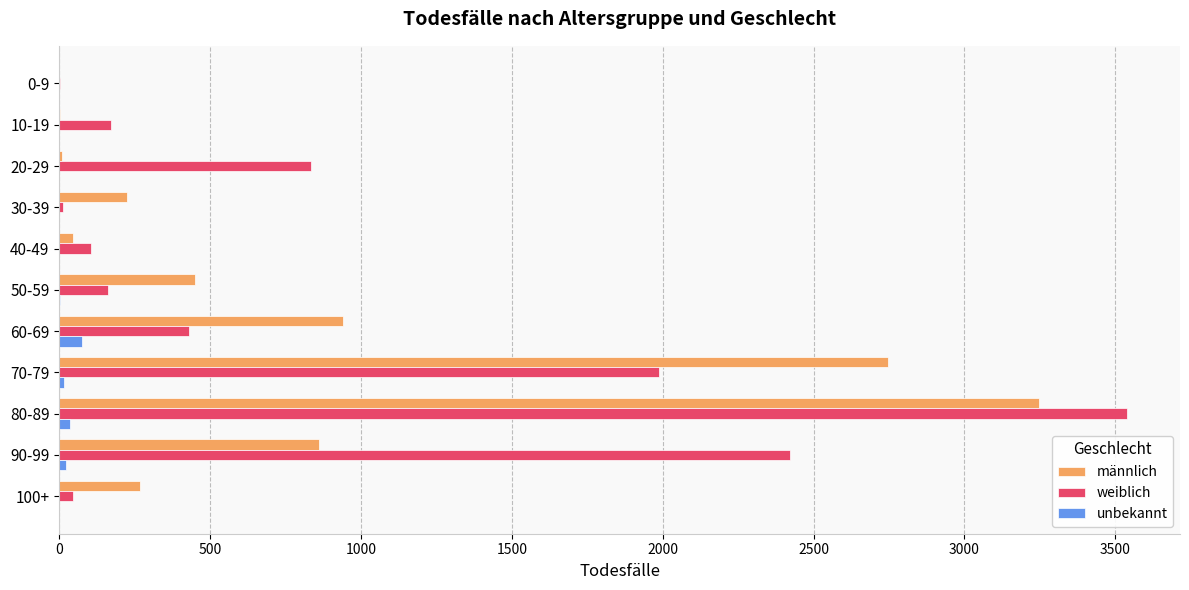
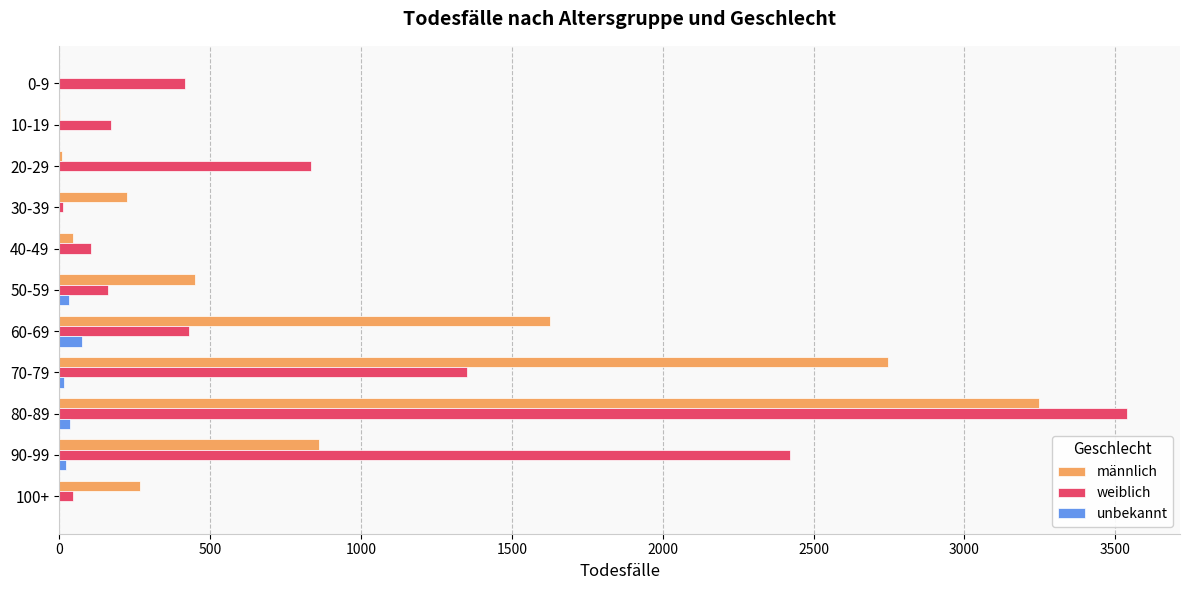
weiblich, 0-9: 0 -> 420
unbekannt, 50-59: 0 -> 30
männlich, 60-69: 940 -> 1630
weiblich, 70-79: 1990 -> 1350
